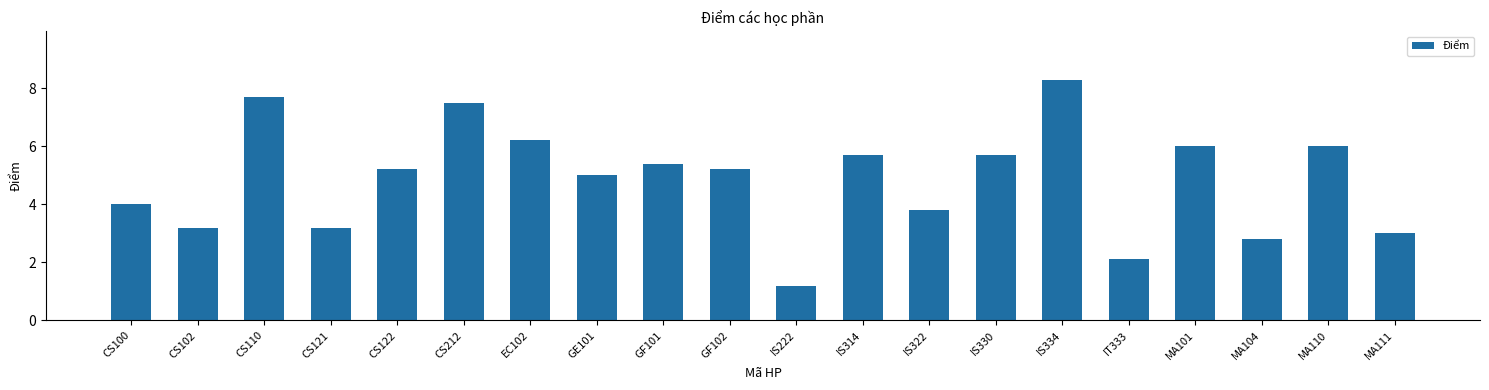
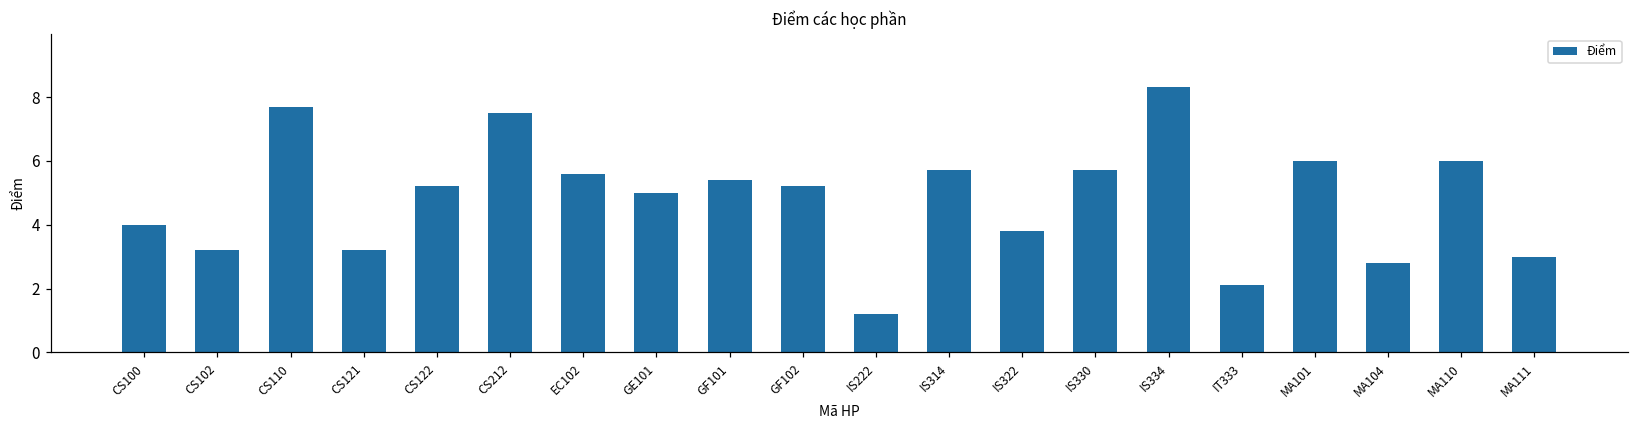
EC102: 6.2 -> 5.6
